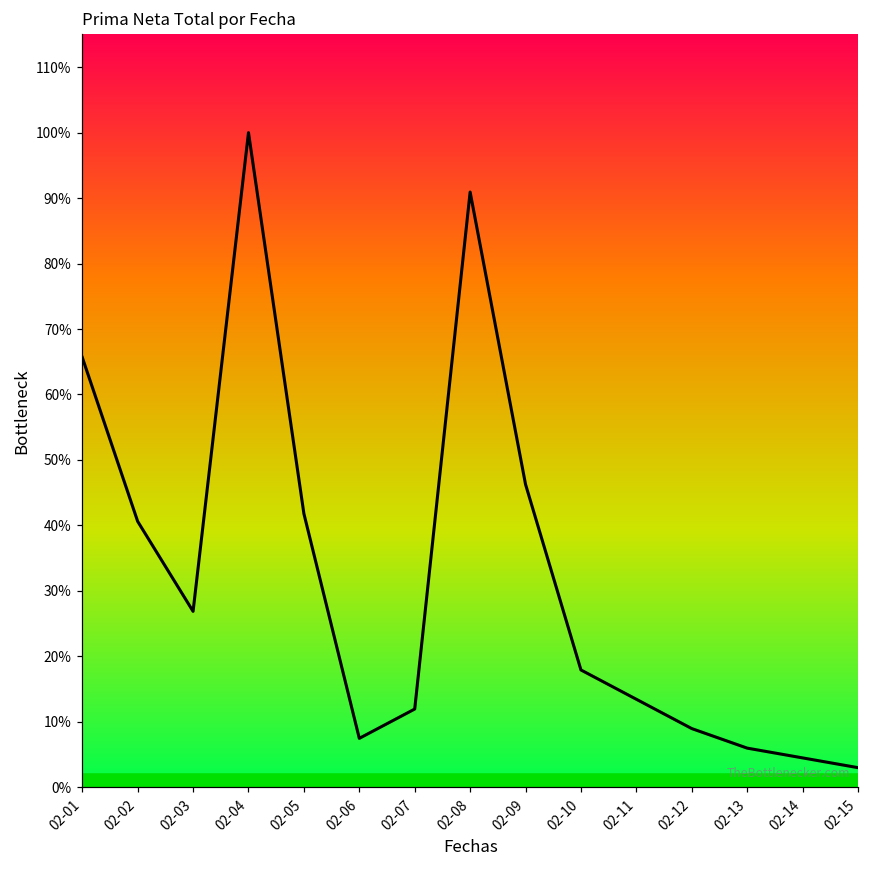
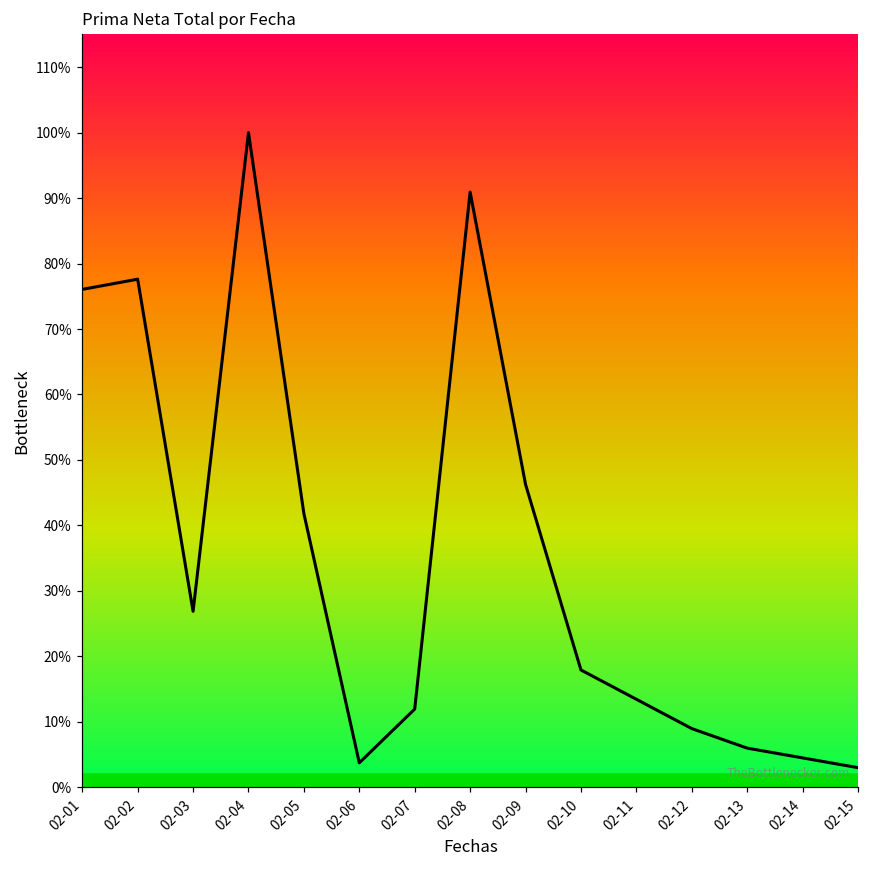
02-01: 66% -> 76%
02-02: 41% -> 78%
02-06: 7% -> 4%
